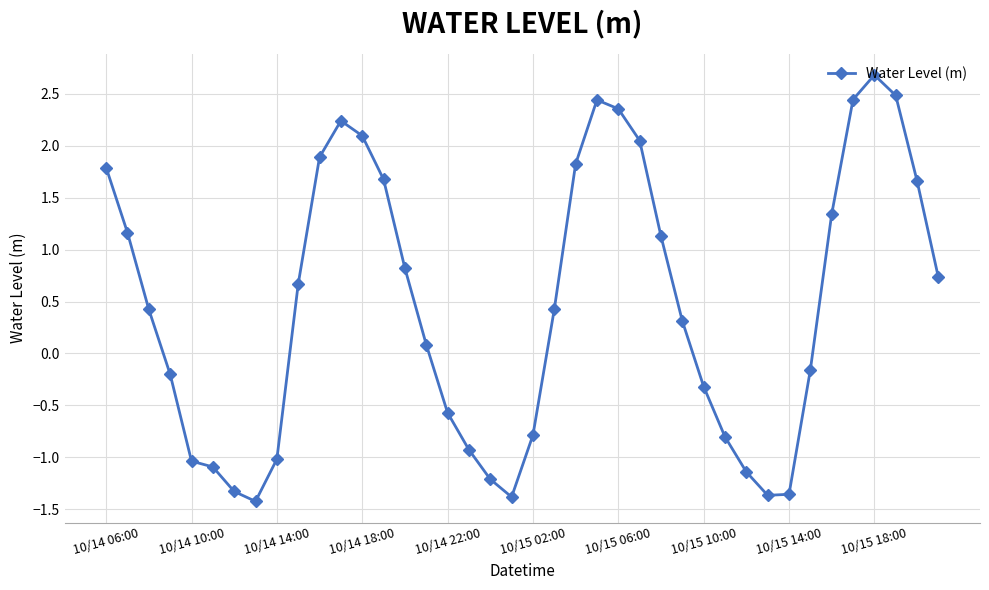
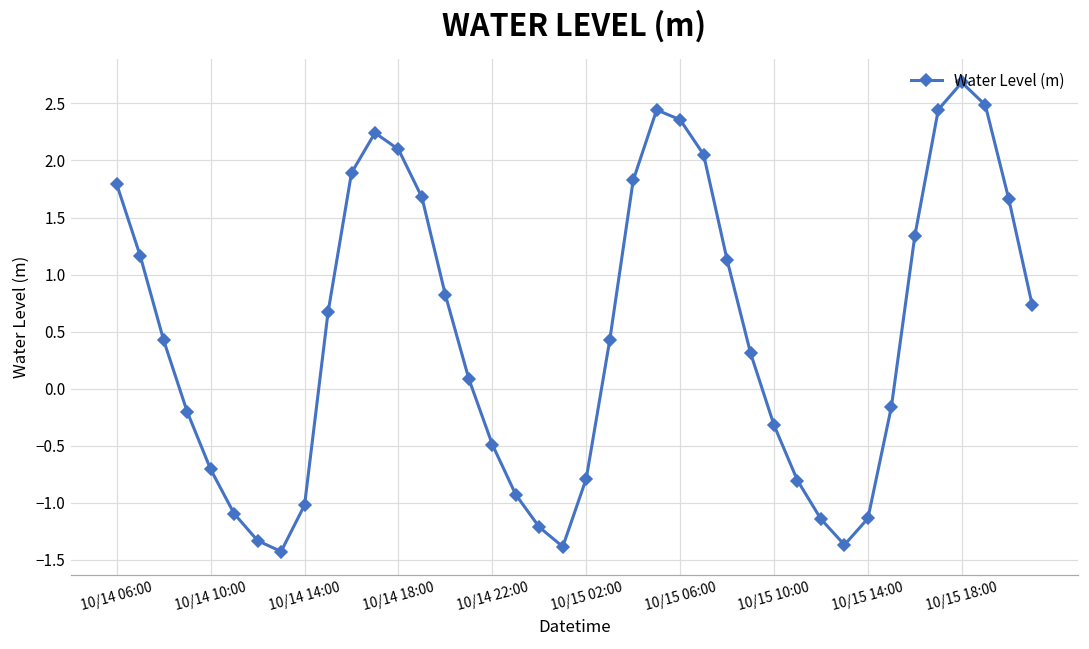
10/14 10:00: -1.04 -> -0.71
10/14 22:00: -0.57 -> -0.49
10/15 14:00: -1.36 -> -1.14
